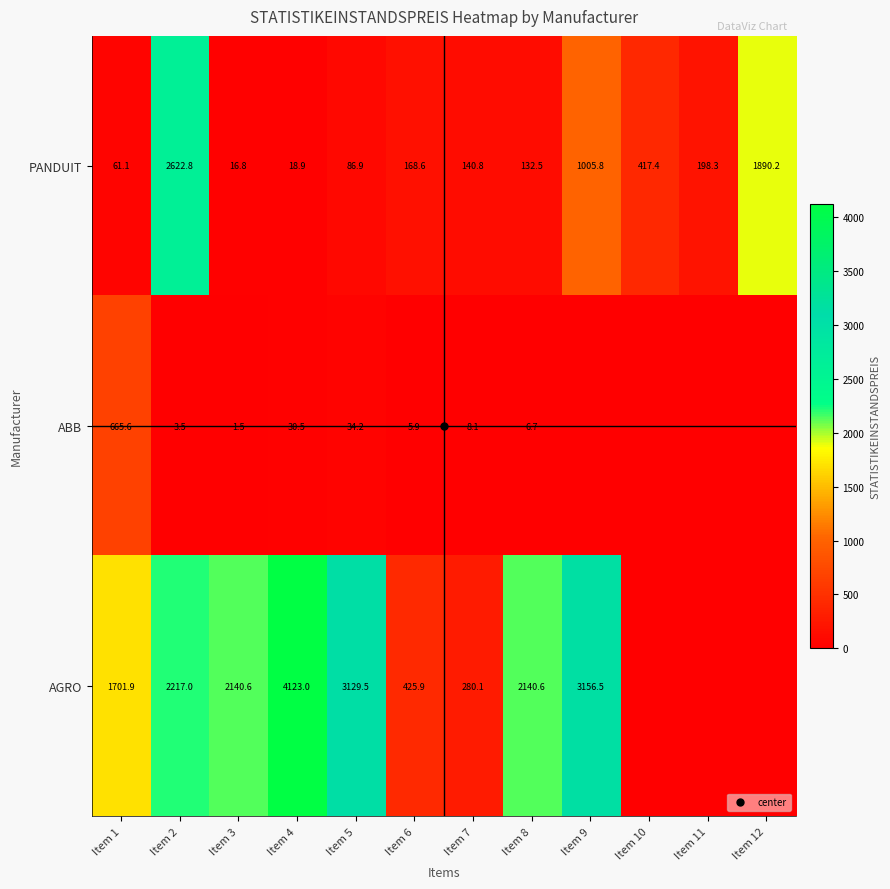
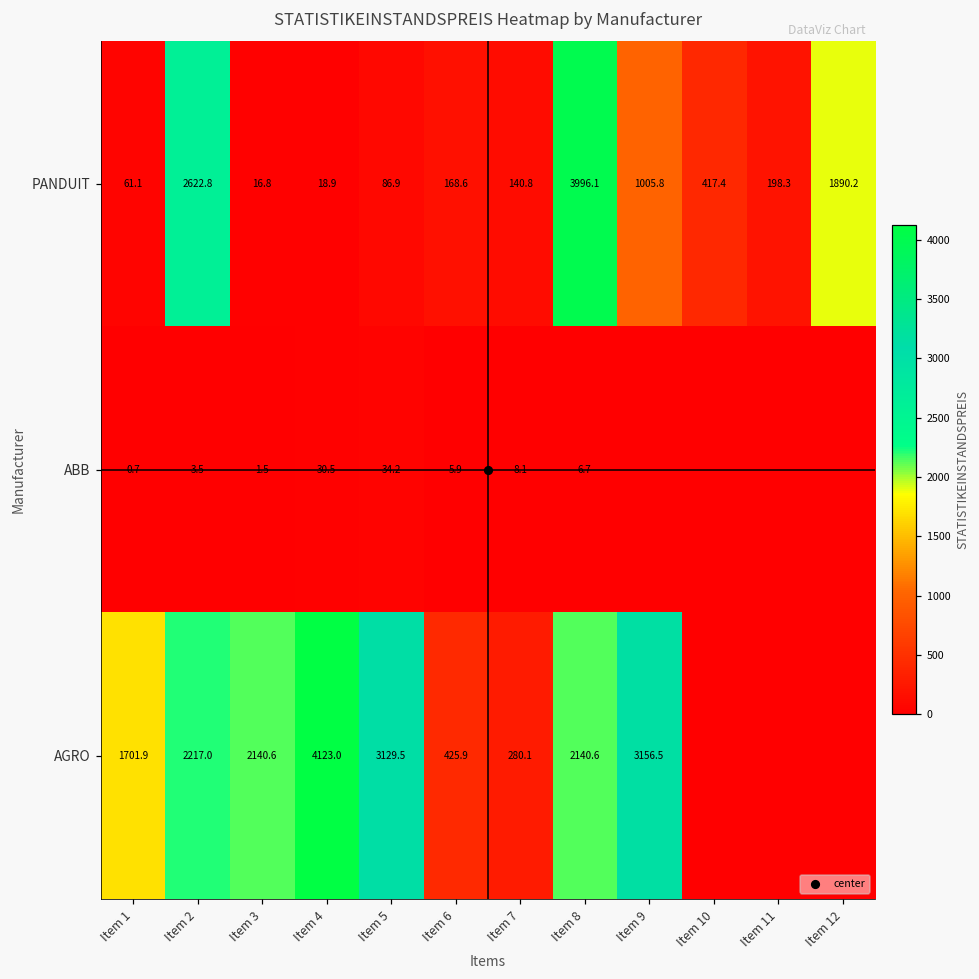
PANDUIT, Item 8: 132.5 -> 3996.1
ABB, Item 1: 665.6 -> 0.7
